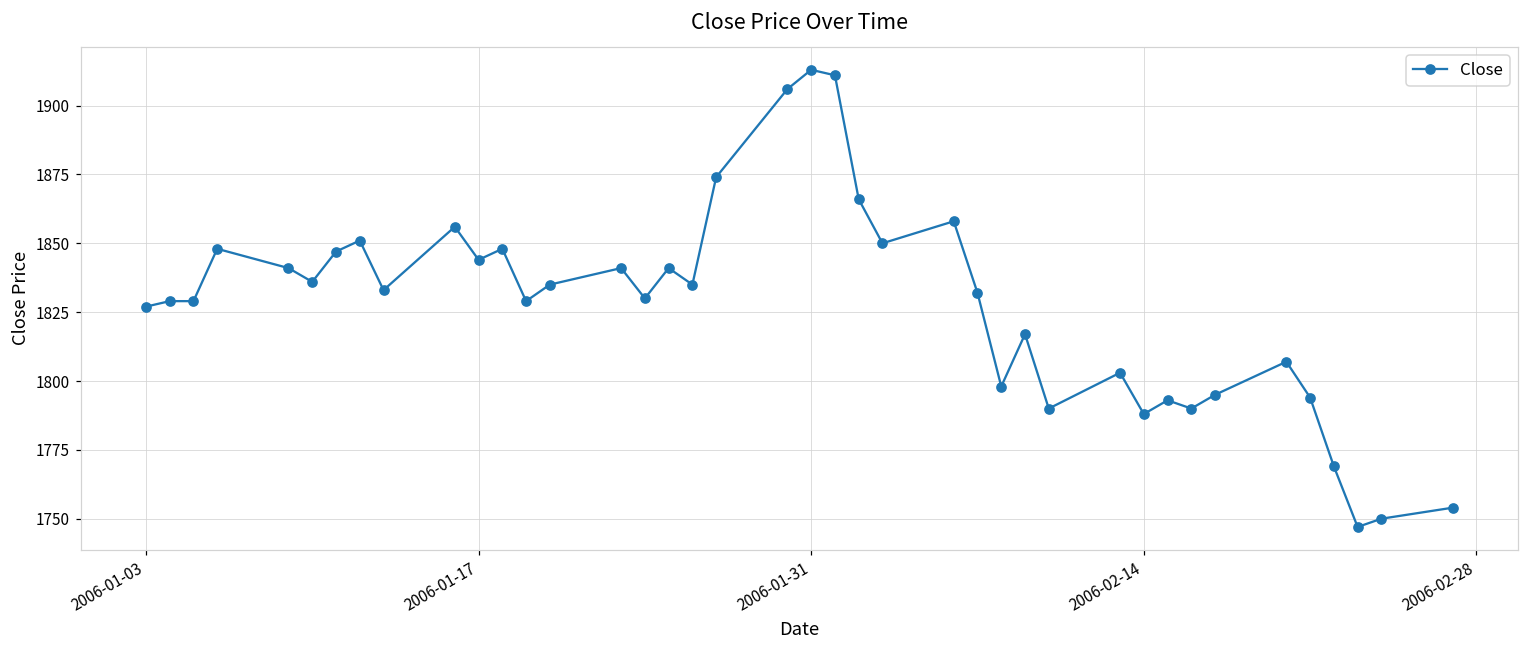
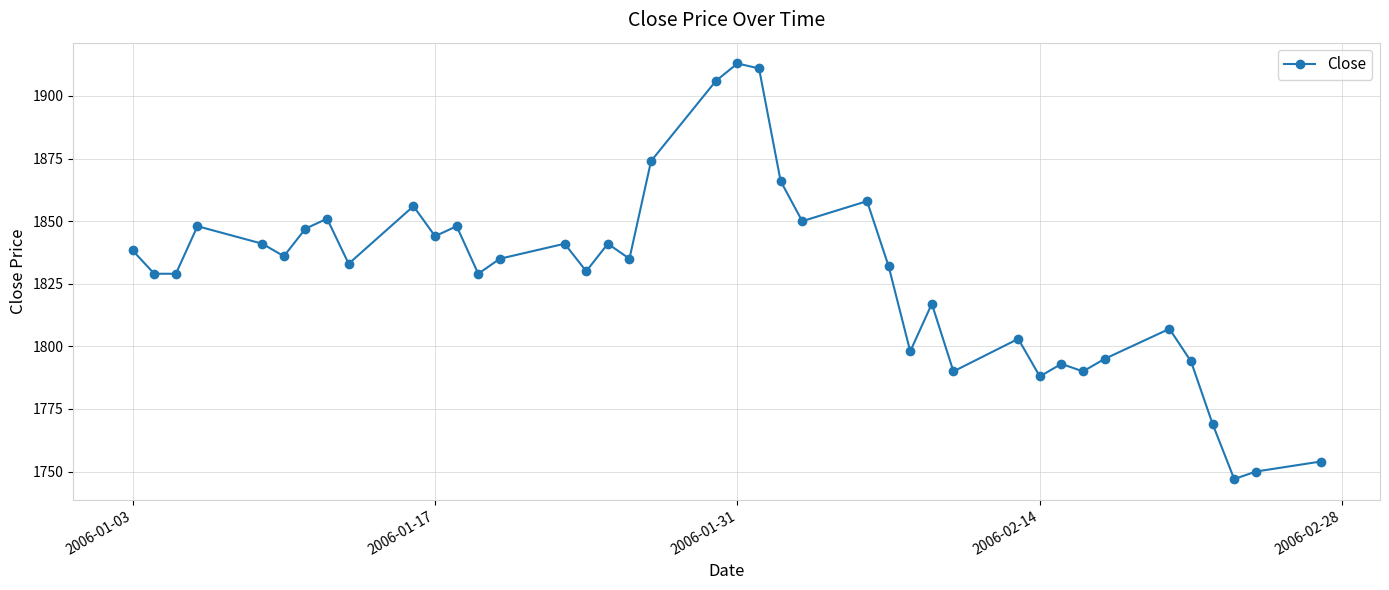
2006-01-03: 1827 -> 1838
